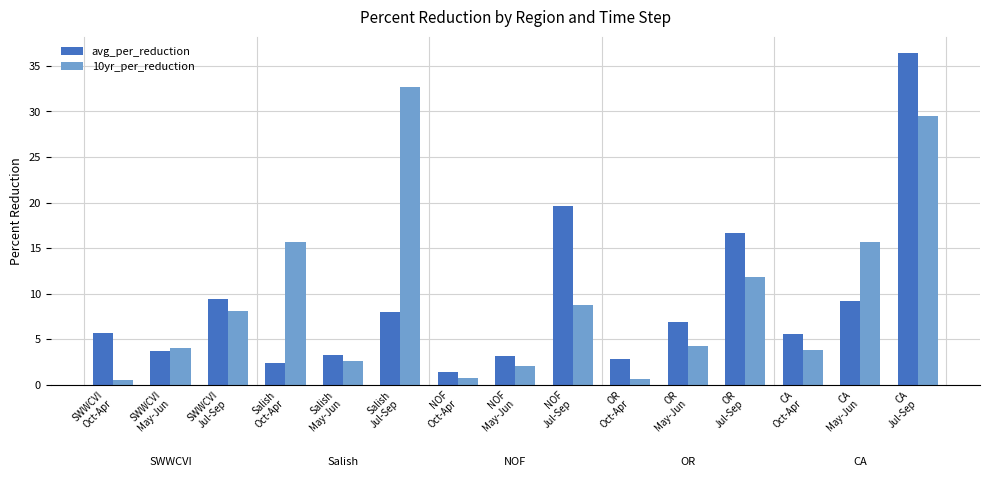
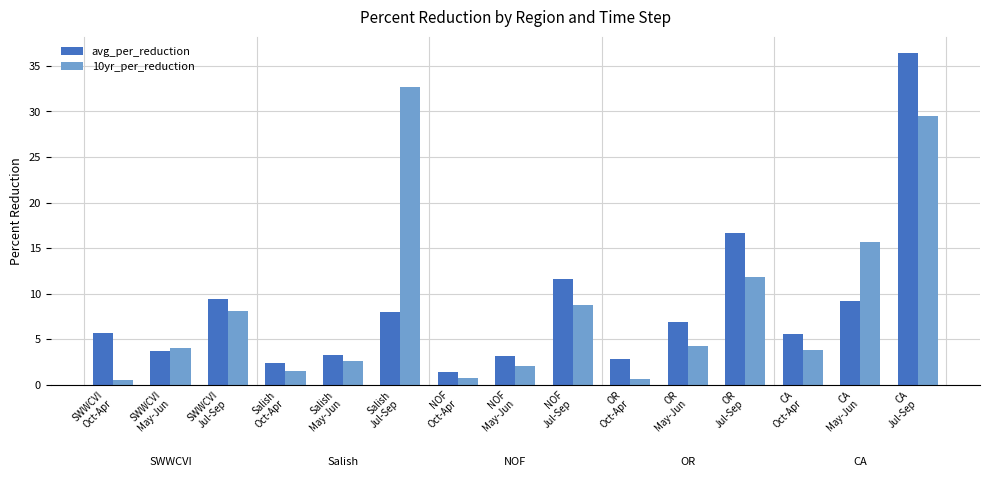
10yr_per_reduction, Salish Oct-Apr: 16 -> 2
avg_per_reduction, NOF Jul-Sep: 20 -> 12
